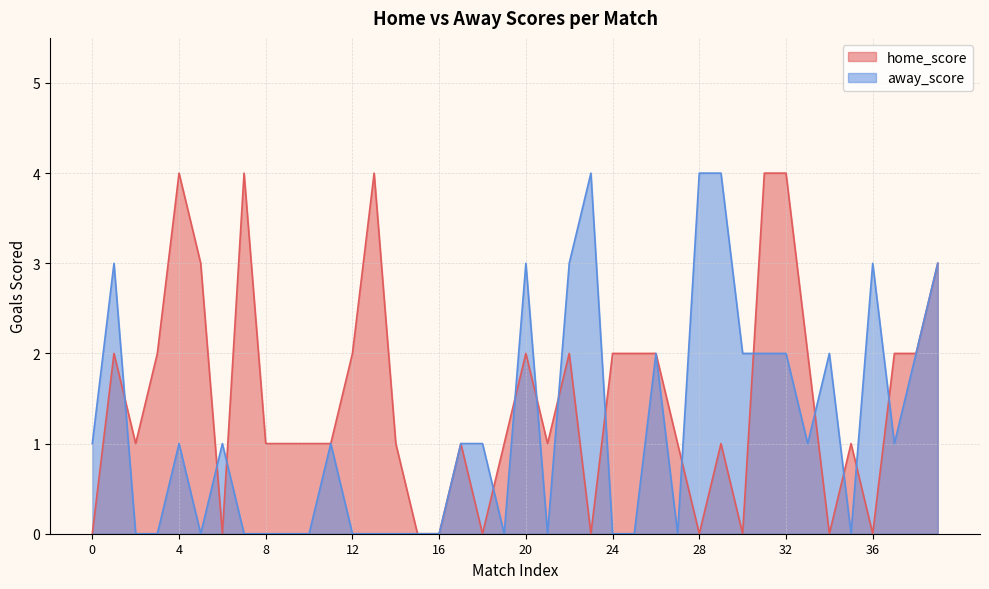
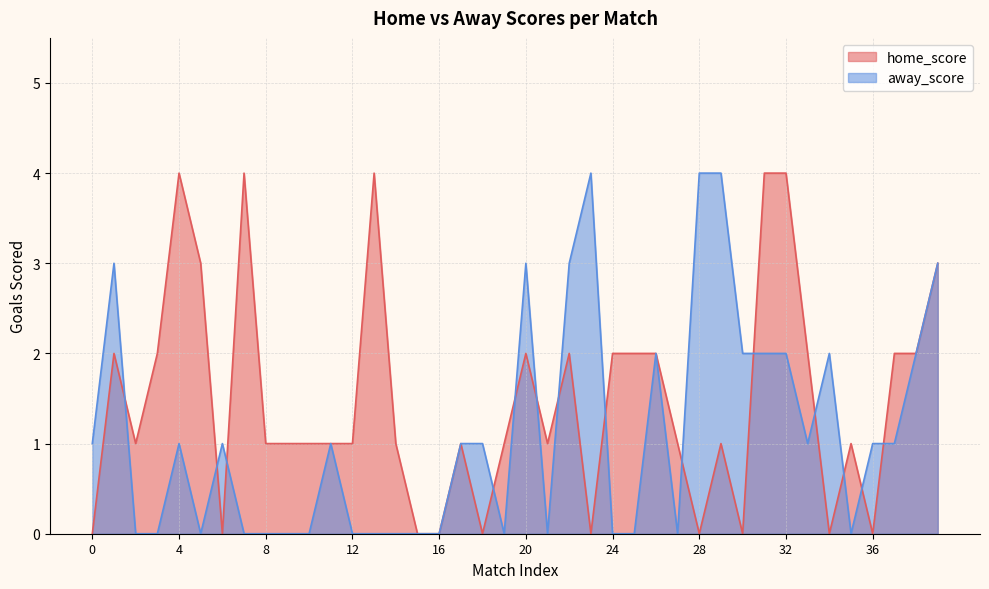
home_score, 12: 2 -> 1
away_score, 36: 3 -> 1
